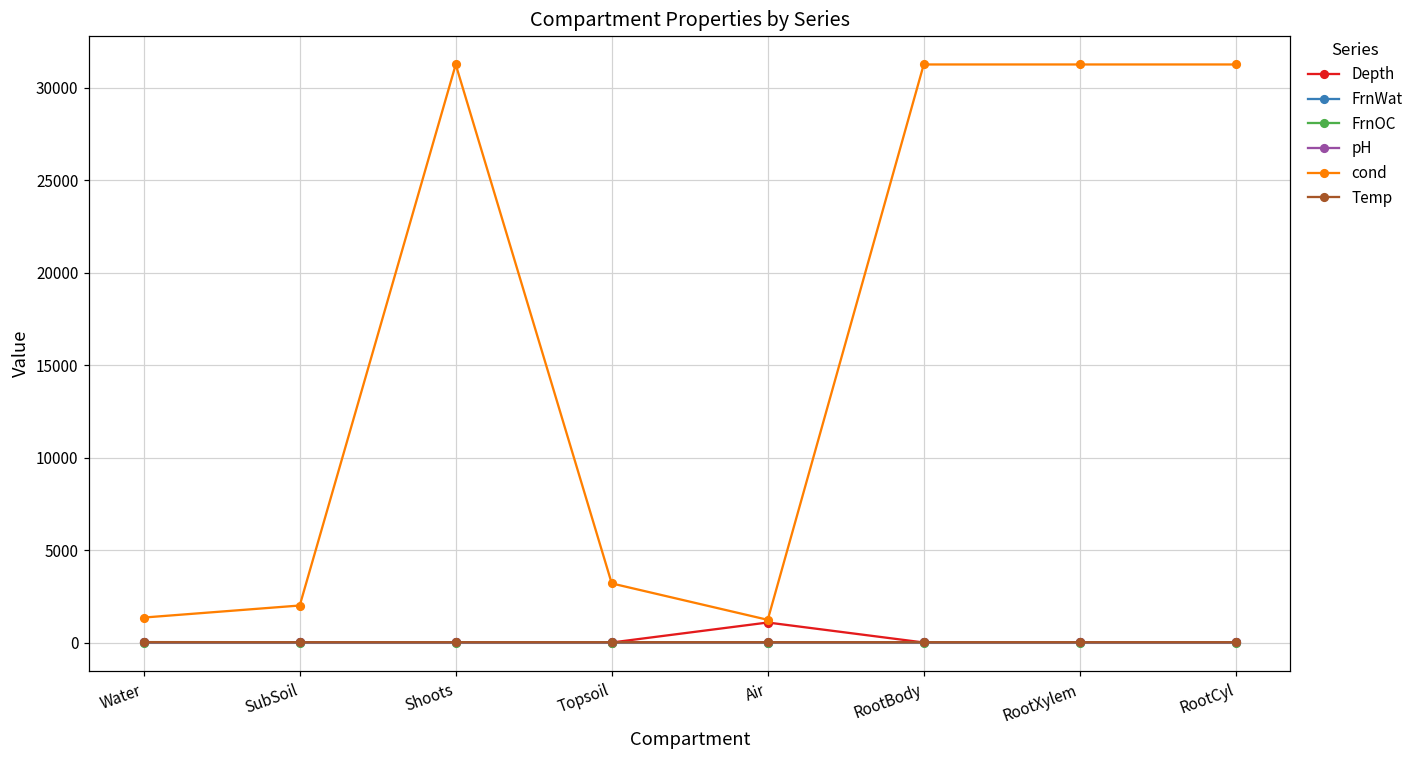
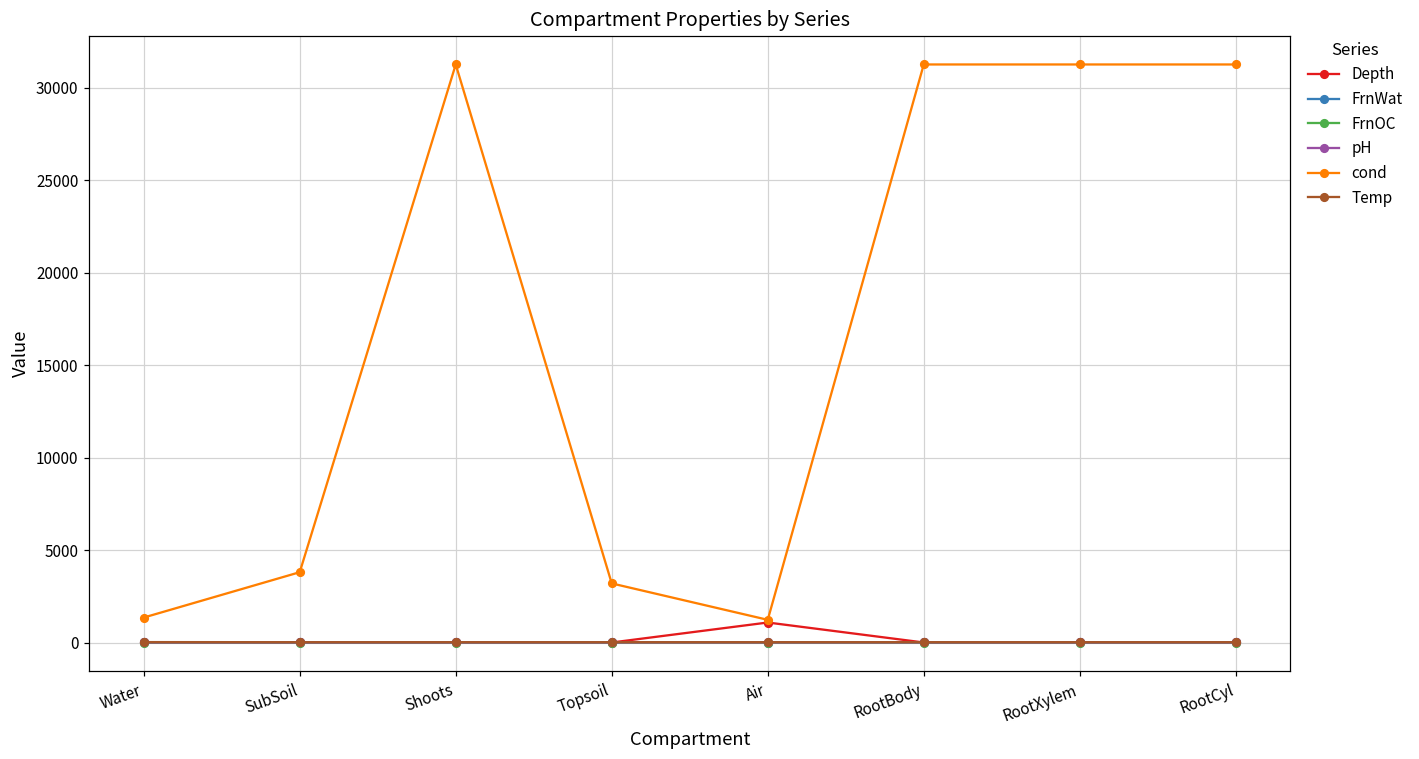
cond, SubSoil: 2000 -> 3800
